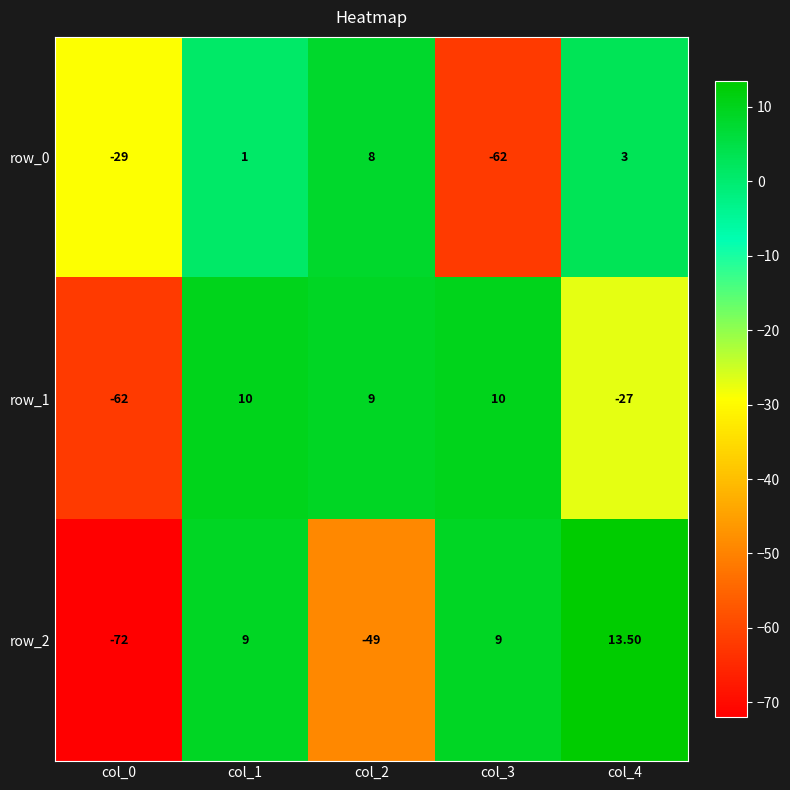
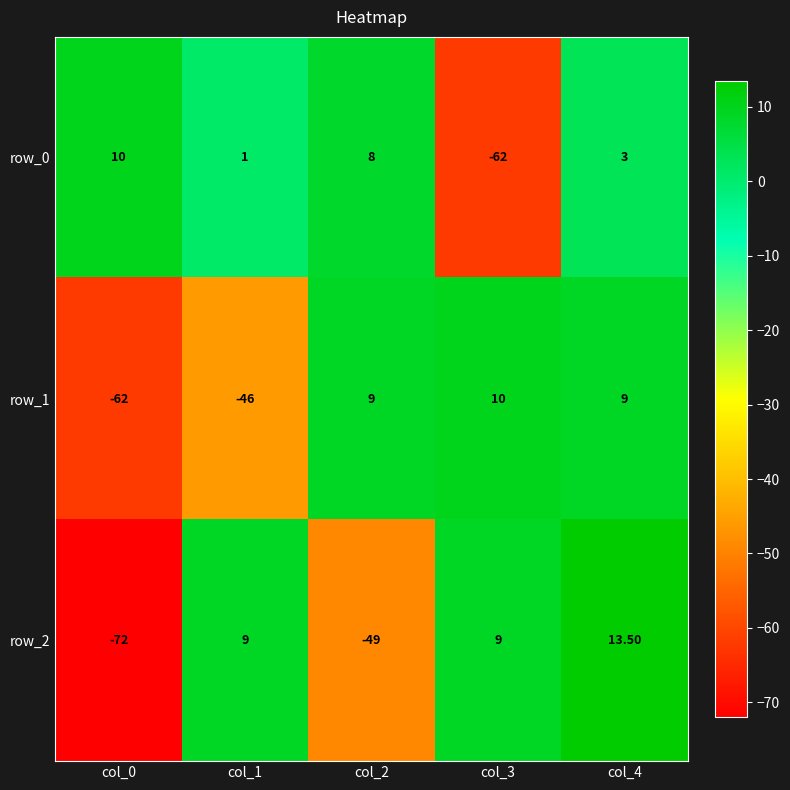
row_0, col_0: -29 -> 10
row_1, col_1: 10 -> -46
row_1, col_4: -27 -> 9
